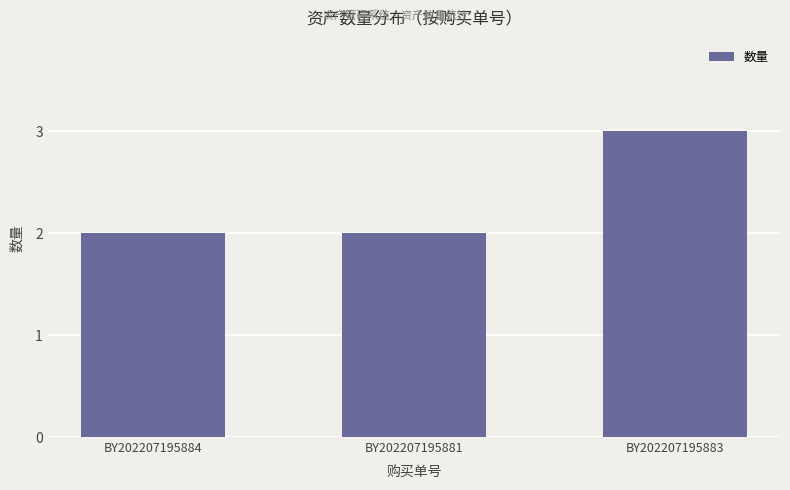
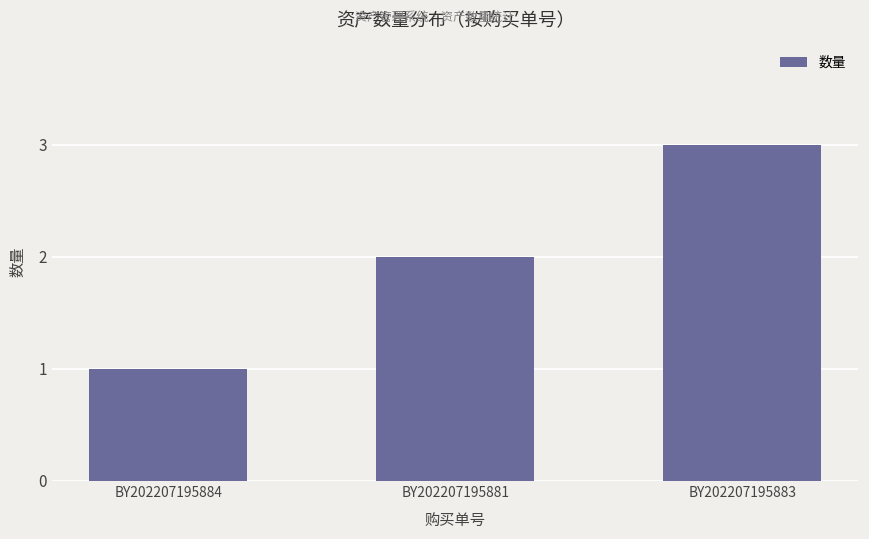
BY202207195884: 2 -> 1
